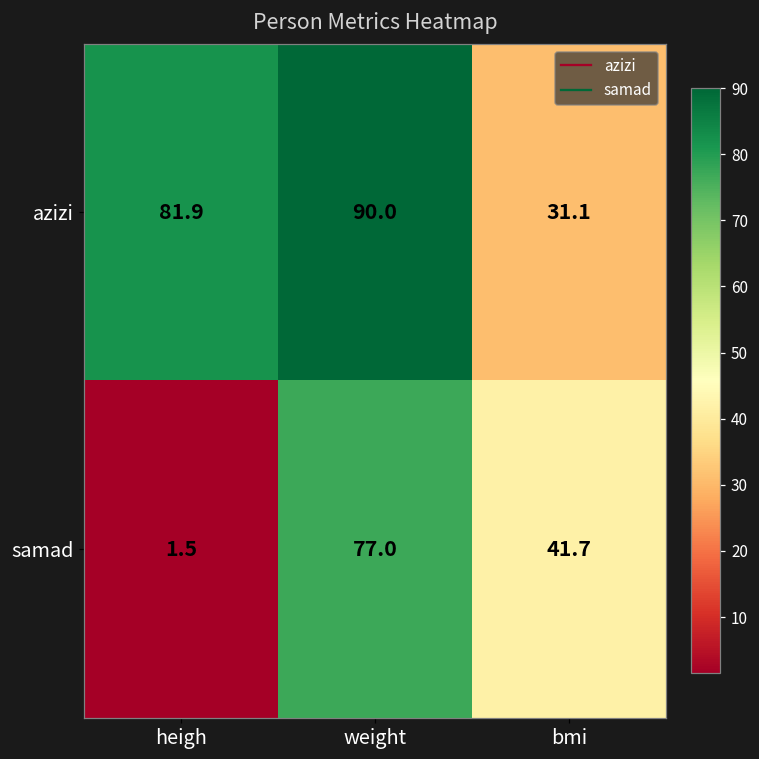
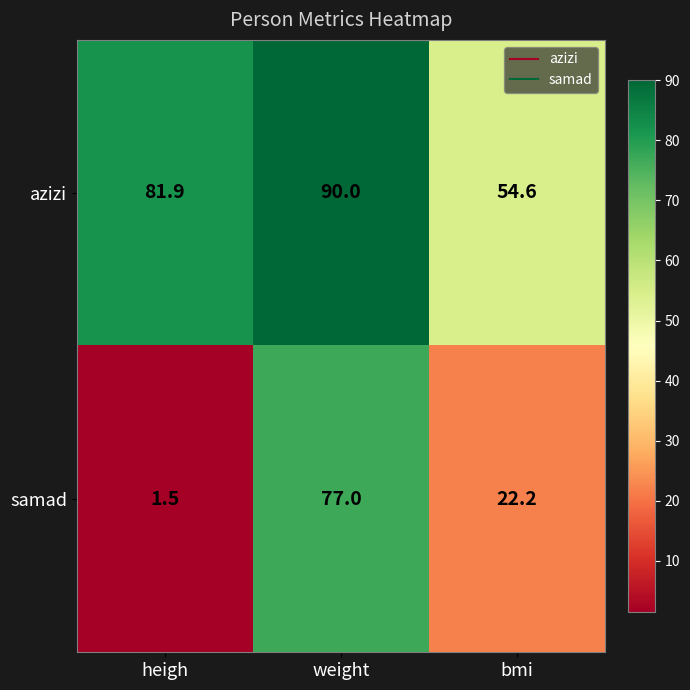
azizi, bmi: 31.1 -> 54.6
samad, bmi: 41.7 -> 22.2
